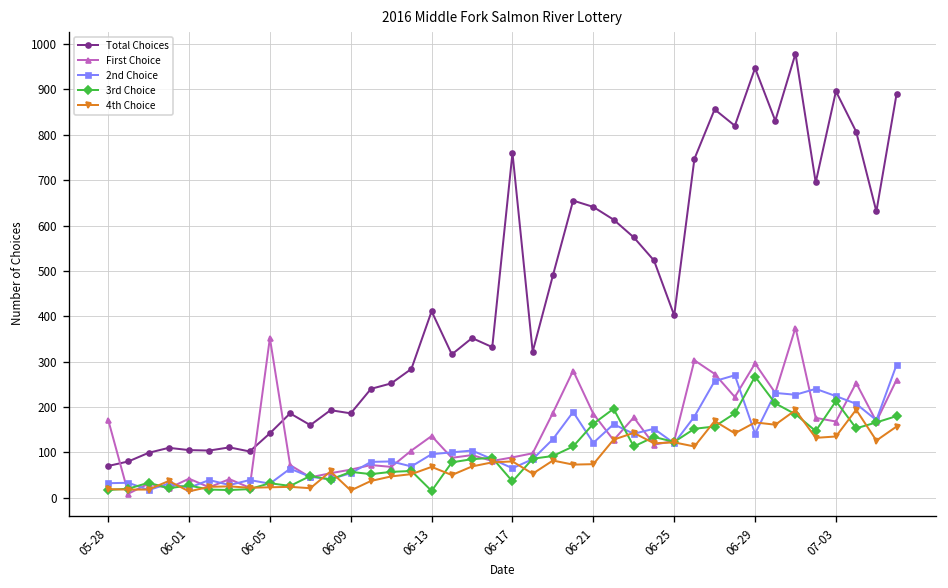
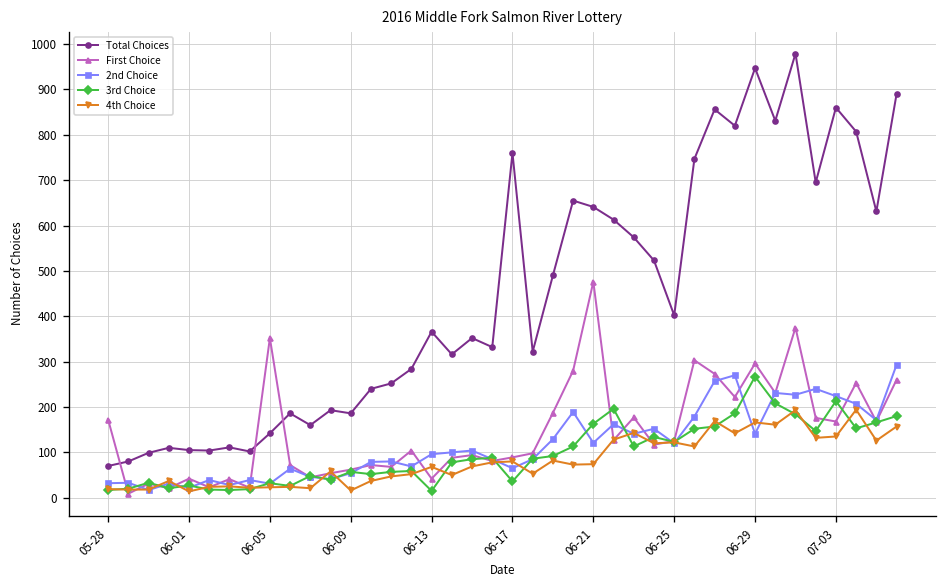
Total Choices, 06-13: 410 -> 370
First Choice, 06-13: 140 -> 40
First Choice, 06-21: 190 -> 480
Total Choices, 07-03: 900 -> 860
